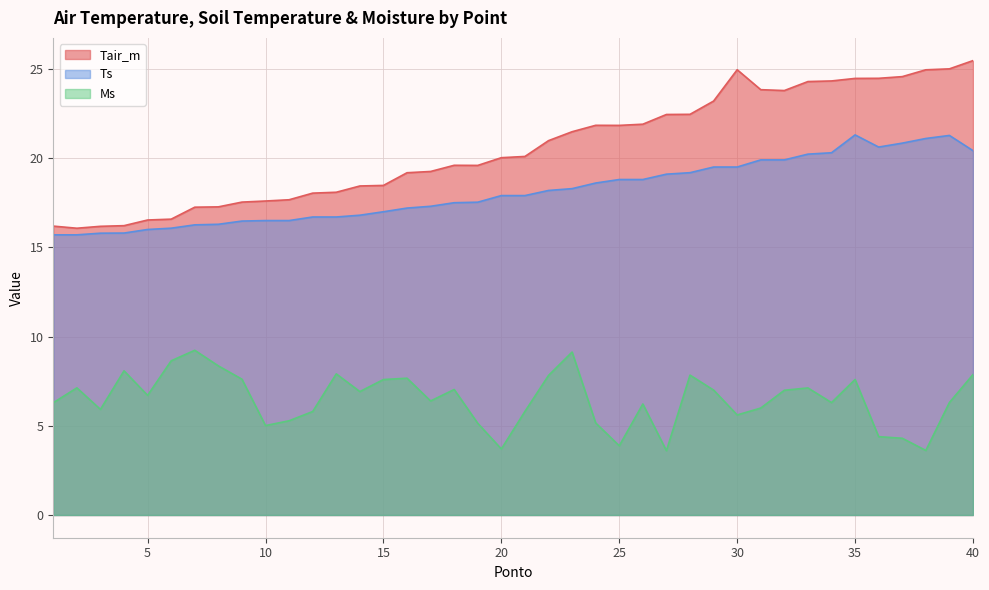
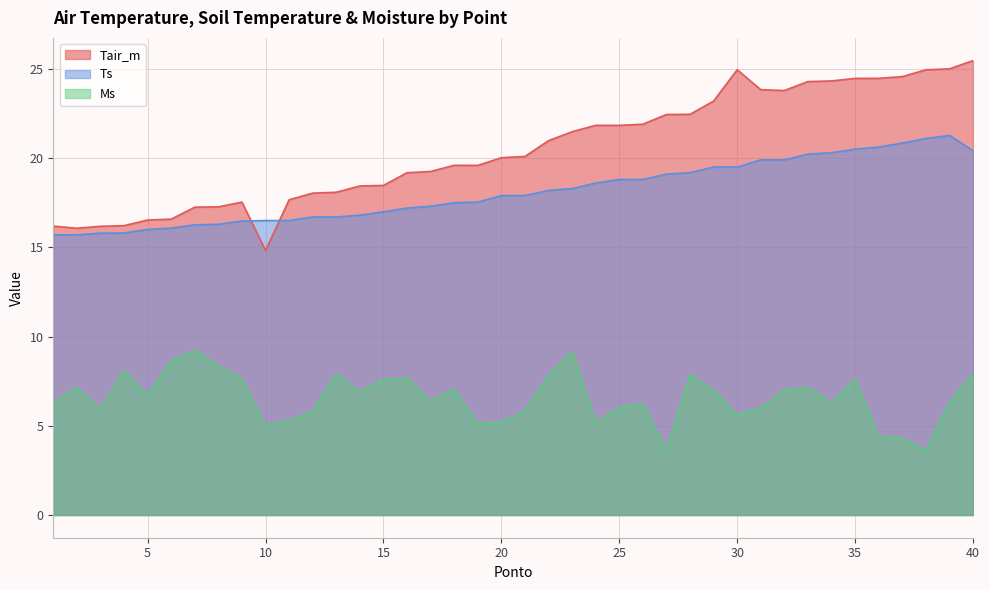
Tair_m, 10: 17.6 -> 14.8
Ms, 20: 3.7 -> 5.2
Ms, 25: 3.9 -> 6.0
Ts, 35: 21.3 -> 20.5
